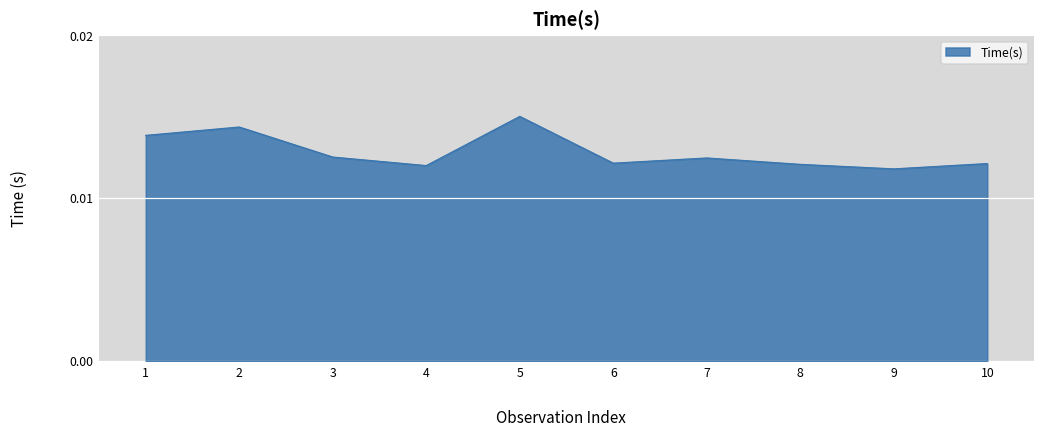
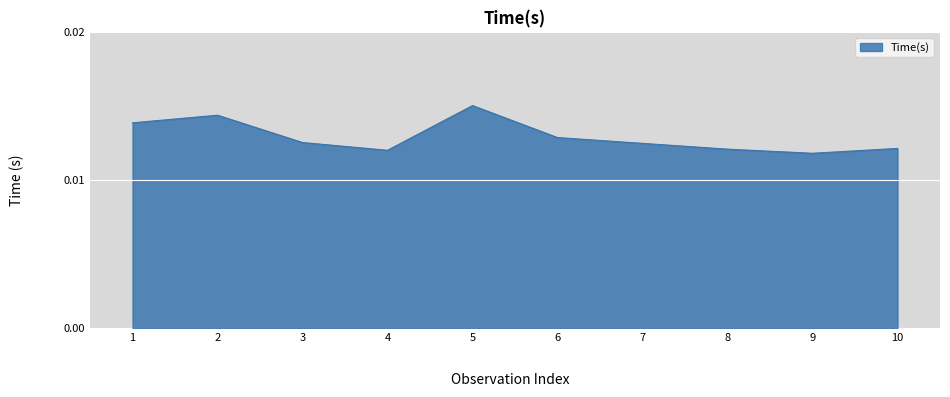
6: 0.0122 -> 0.0129
